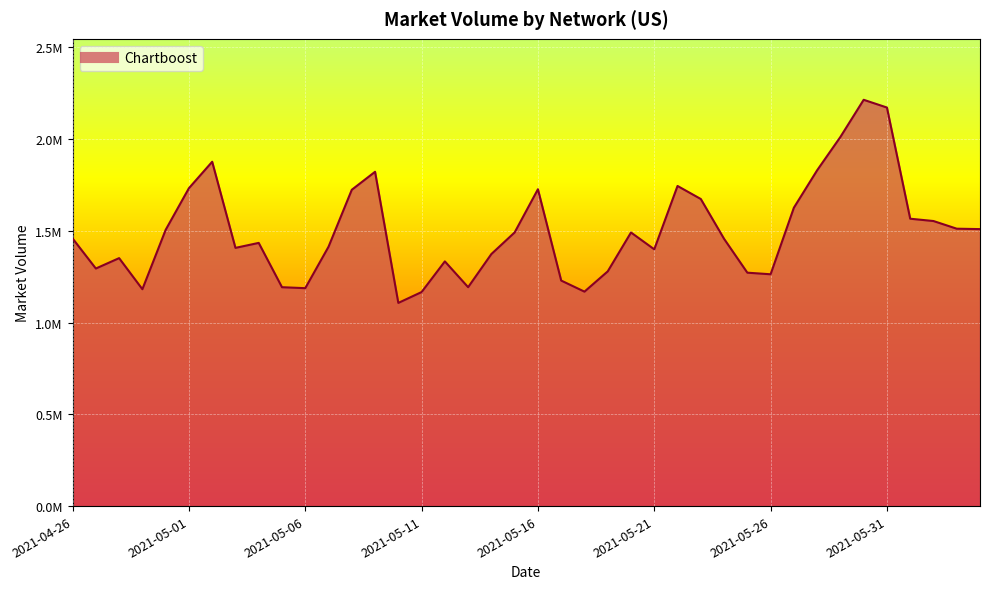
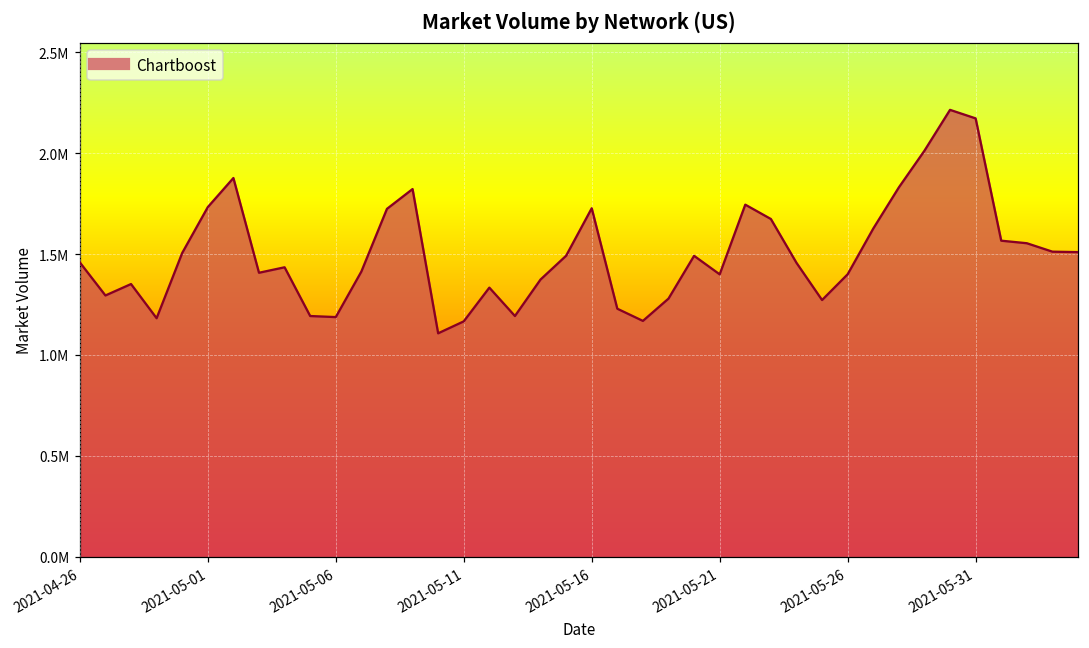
2021-05-26: 1260000 -> 1400000
